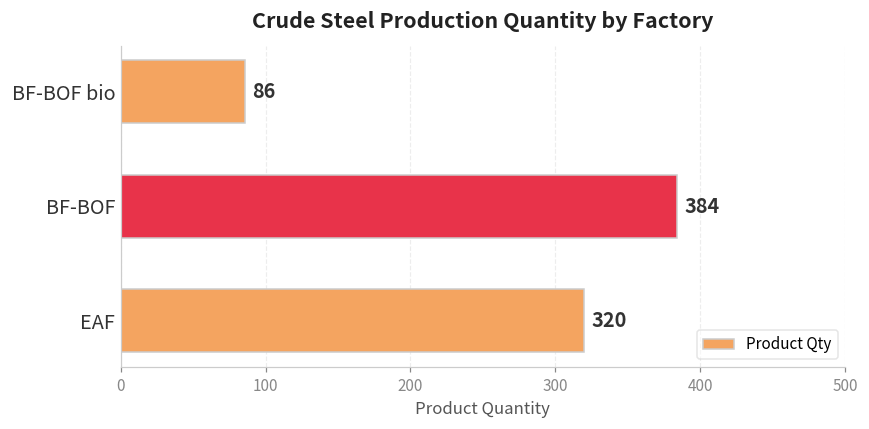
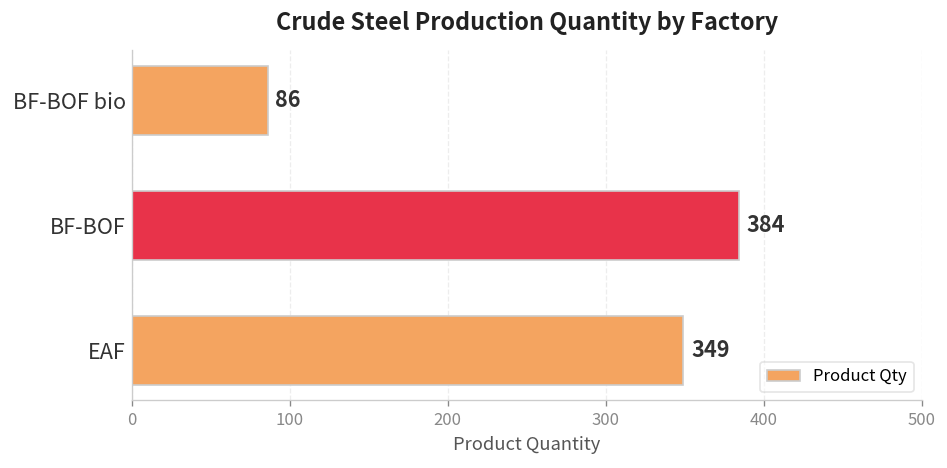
EAF: 320 -> 349
